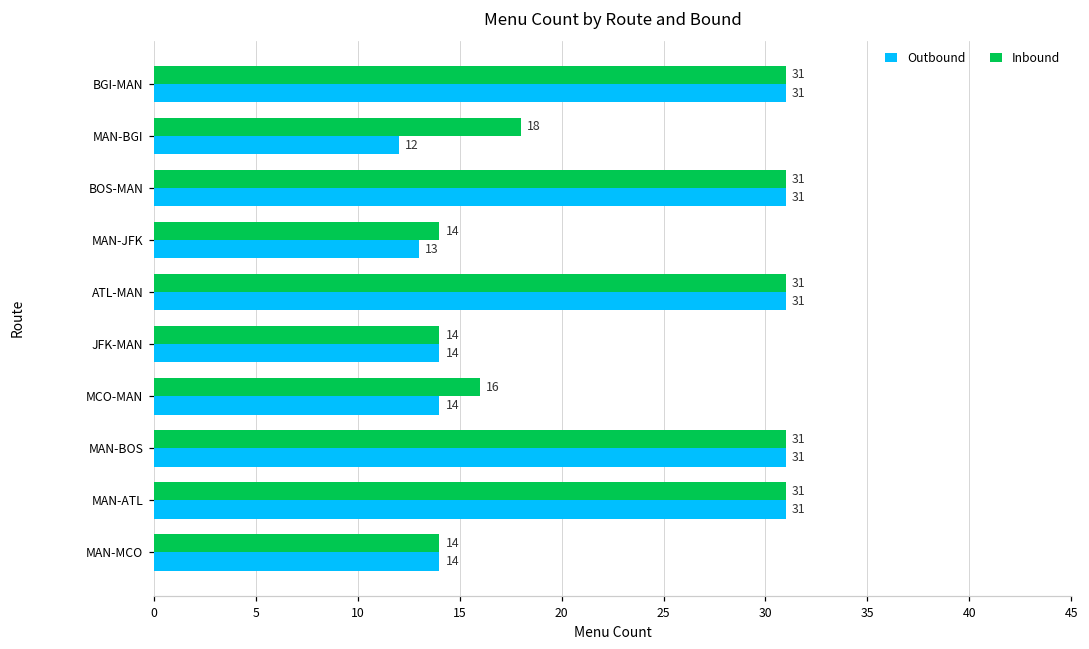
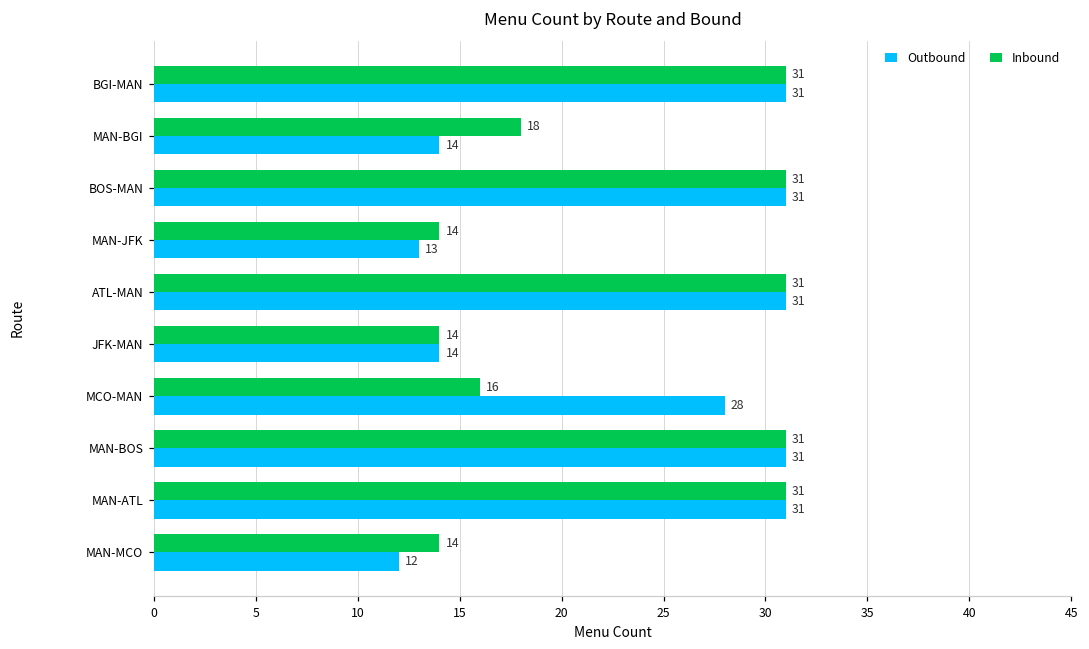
Outbound, MAN-BGI: 12 -> 14
Outbound, MCO-MAN: 14 -> 28
Outbound, MAN-MCO: 14 -> 12
